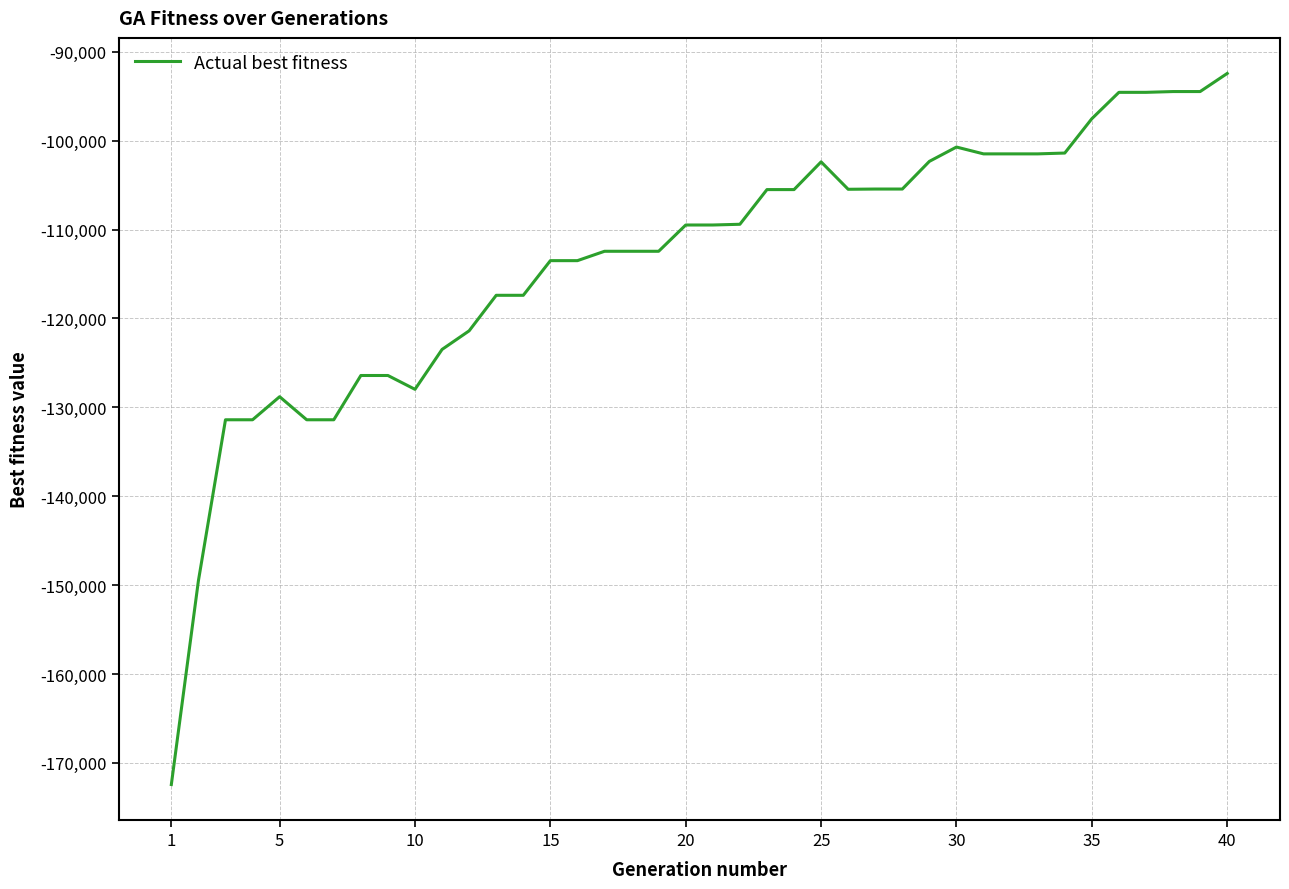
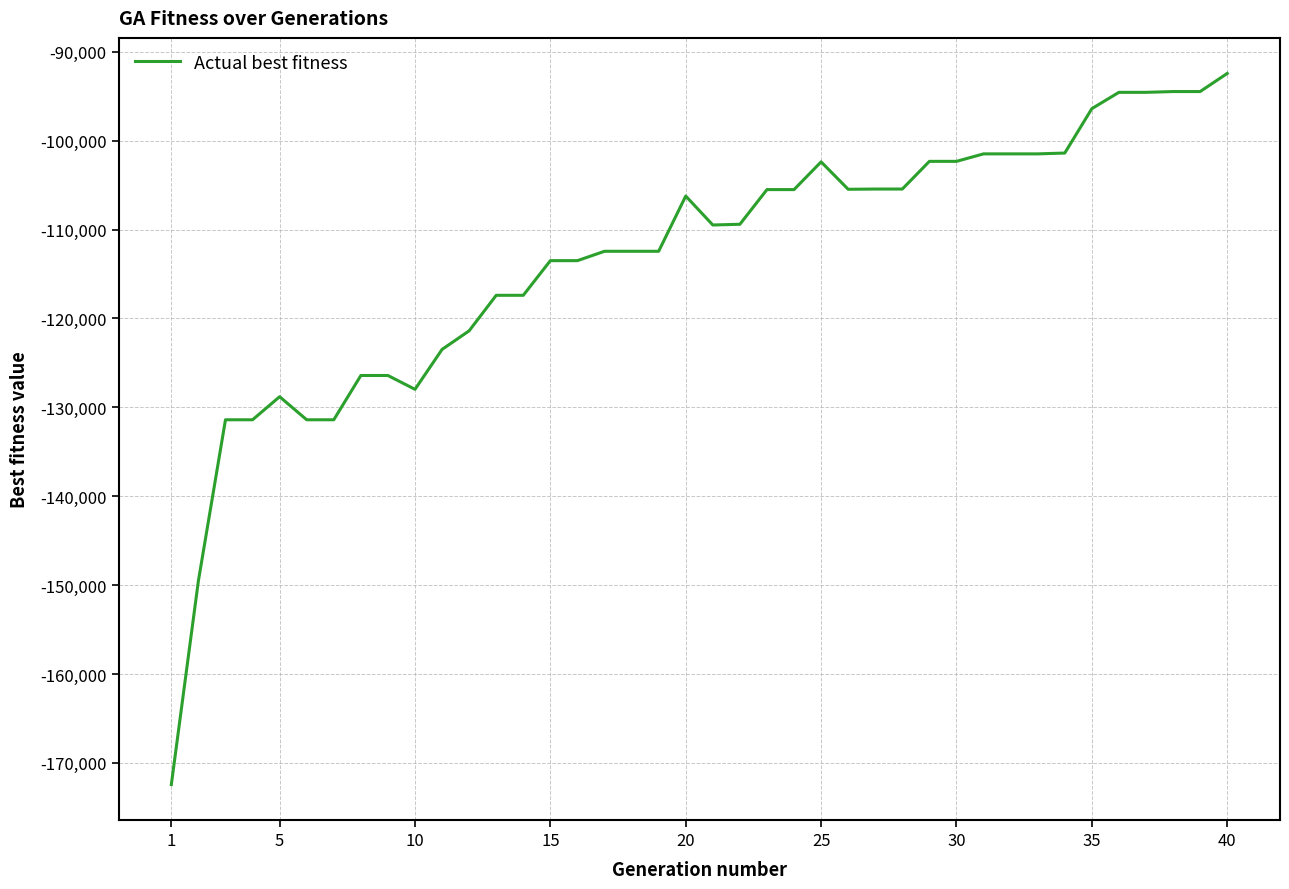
20: -109,000 -> -106,000
30: -101,000 -> -102,000
35: -98,000 -> -96,000
